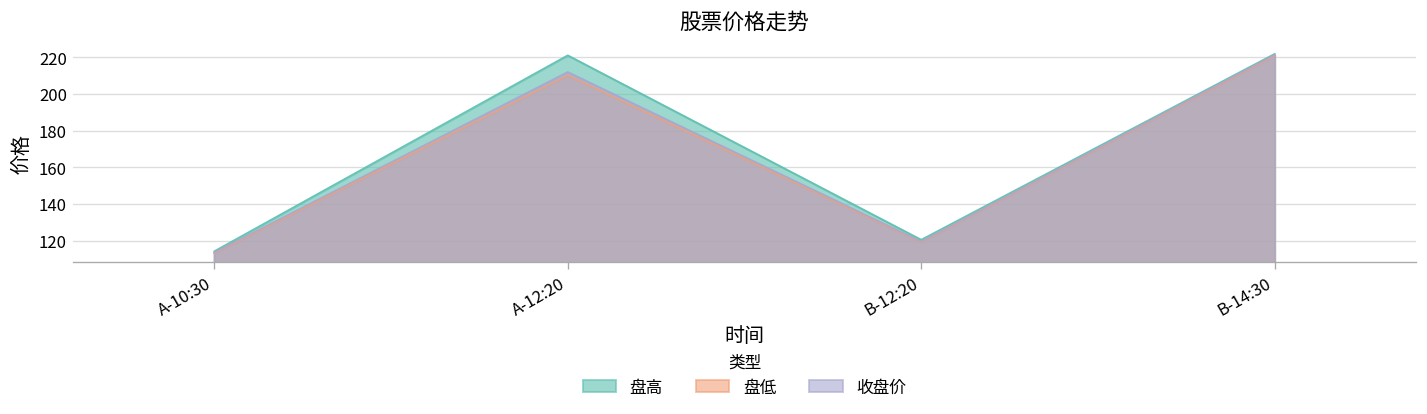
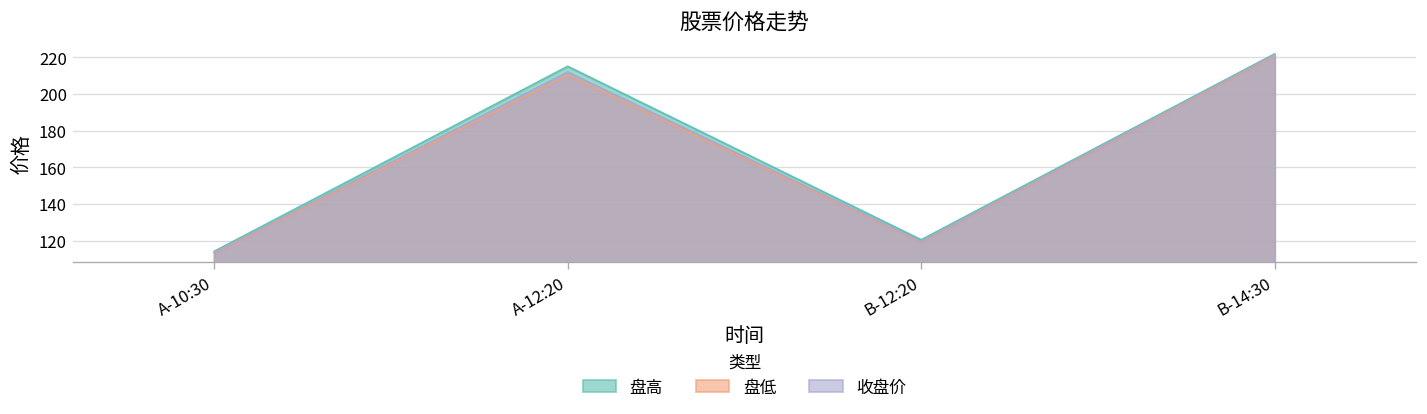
盘高, A-12:20: 221 -> 215
